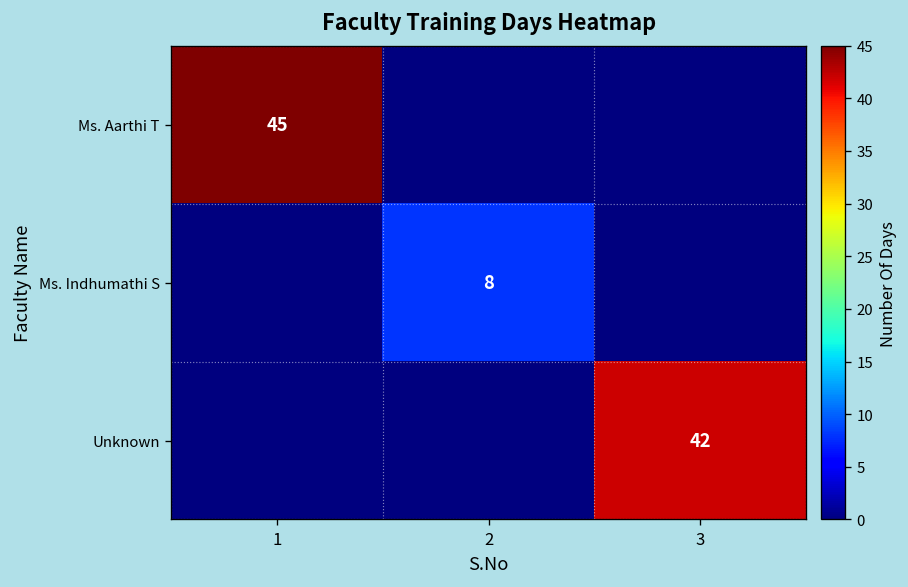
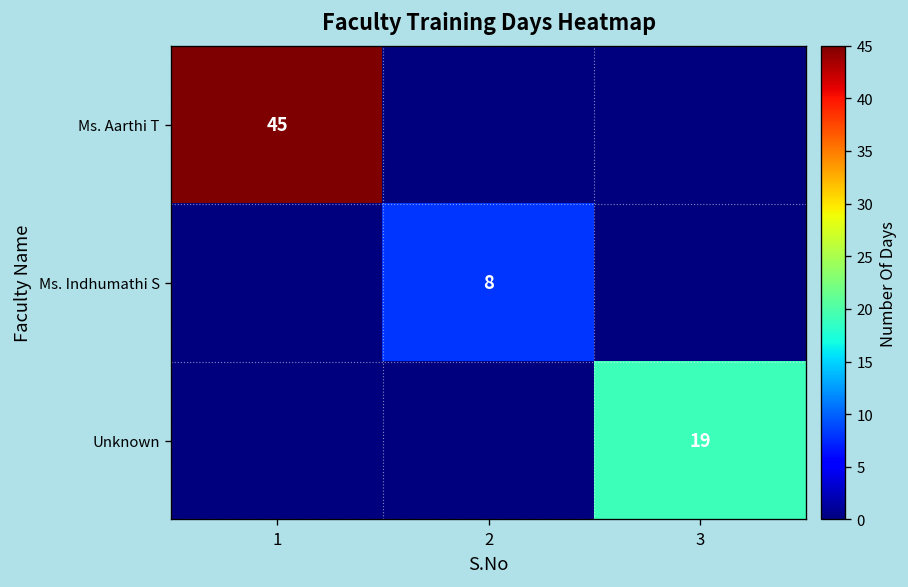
Unknown, 3: 42 -> 19
